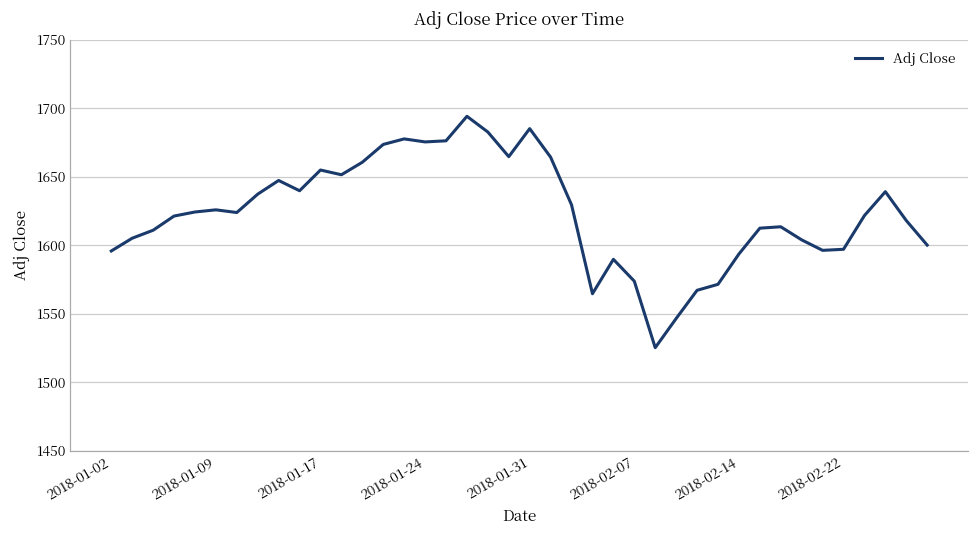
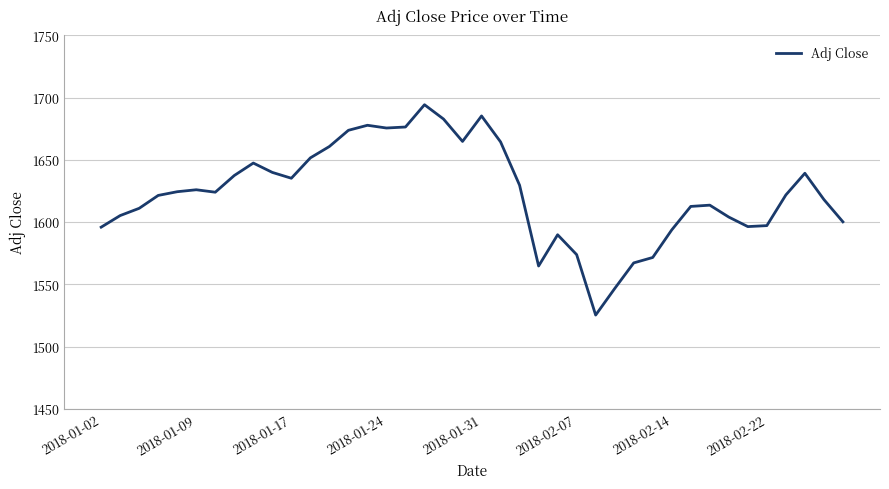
2018-01-17: 1655 -> 1635
